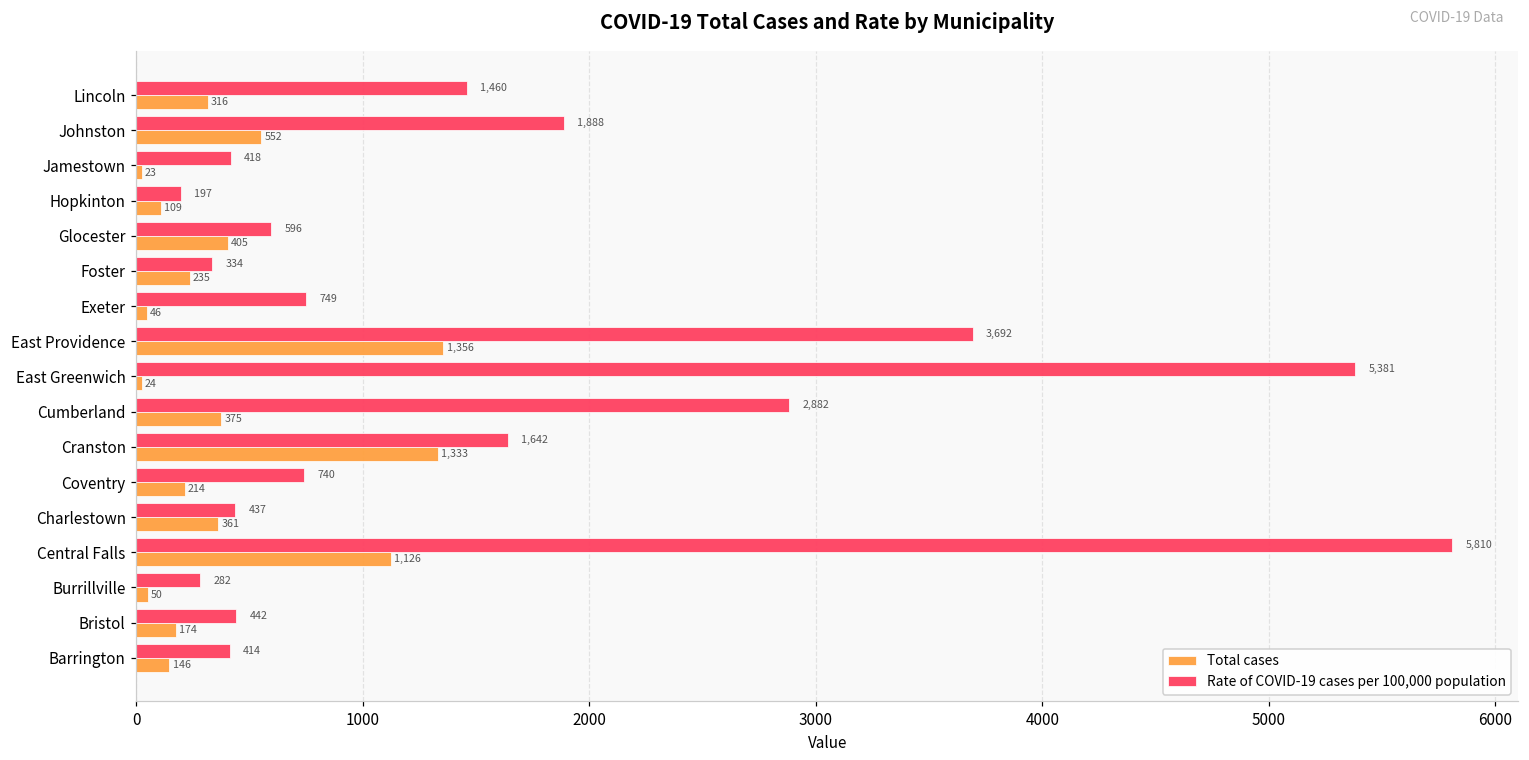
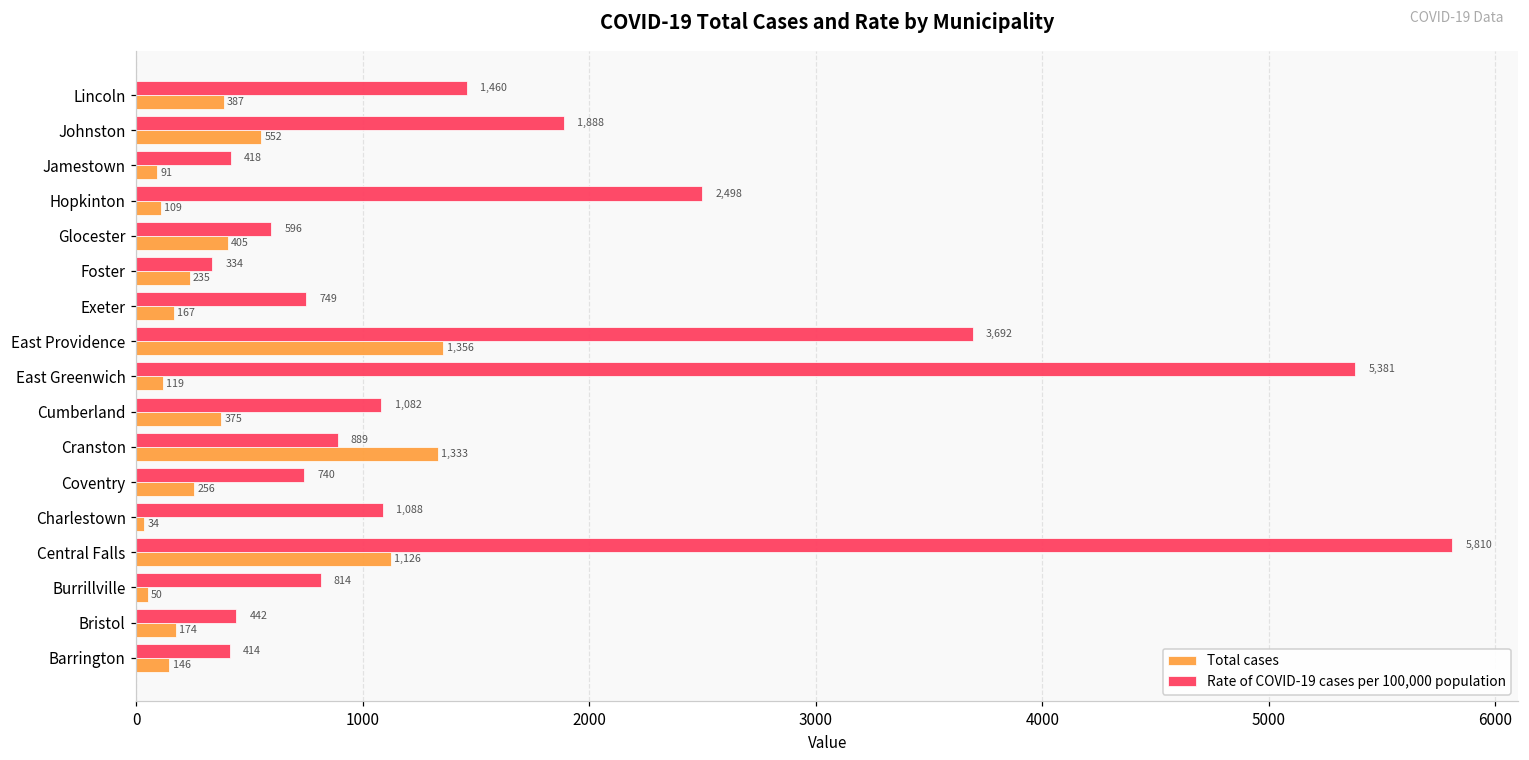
Total cases, Lincoln: 316 -> 387
Total cases, Jamestown: 23 -> 91
Rate of COVID-19 cases per 100,000 population, Hopkinton: 197 -> 2,498
Total cases, Exeter: 46 -> 167
Total cases, East Greenwich: 24 -> 119
Rate of COVID-19 cases per 100,000 population, Cumberland: 2,882 -> 1,082
Rate of COVID-19 cases per 100,000 population, Cranston: 1,642 -> 889
Total cases, Coventry: 214 -> 256
Rate of COVID-19 cases per 100,000 population, Charlestown: 437 -> 1,088
Total cases, Charlestown: 361 -> 34
Rate of COVID-19 cases per 100,000 population, Burrillville: 282 -> 814
